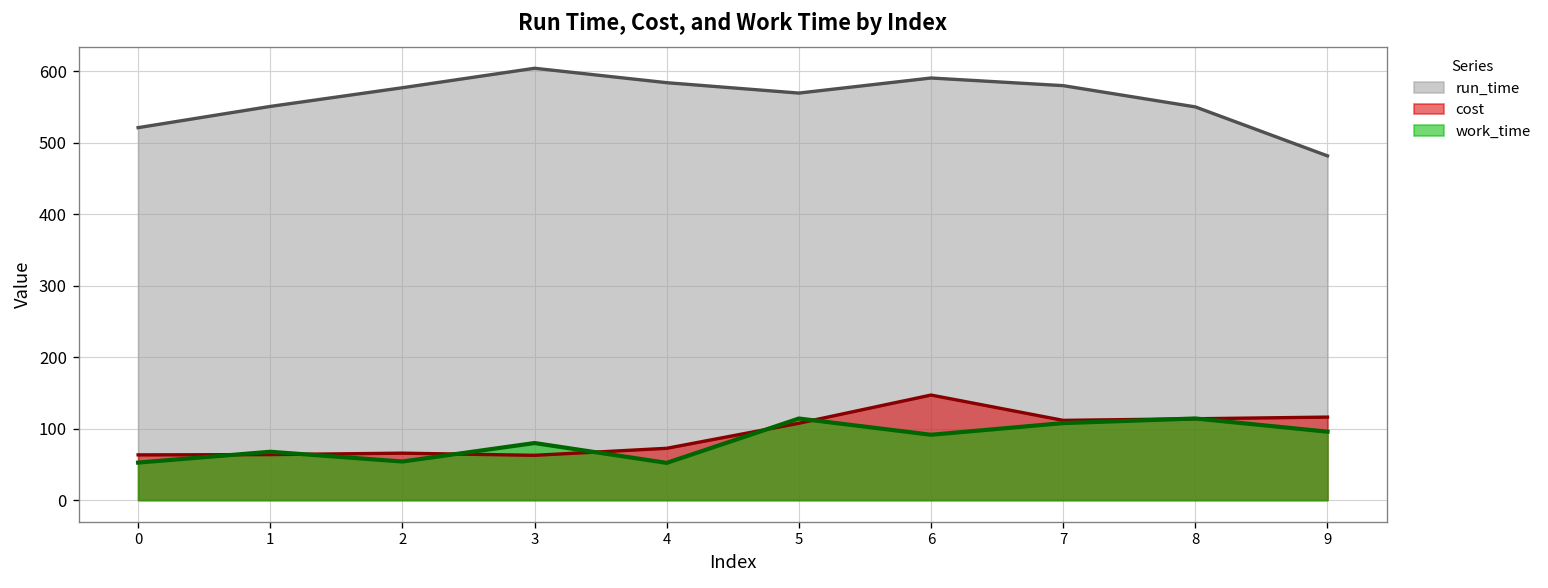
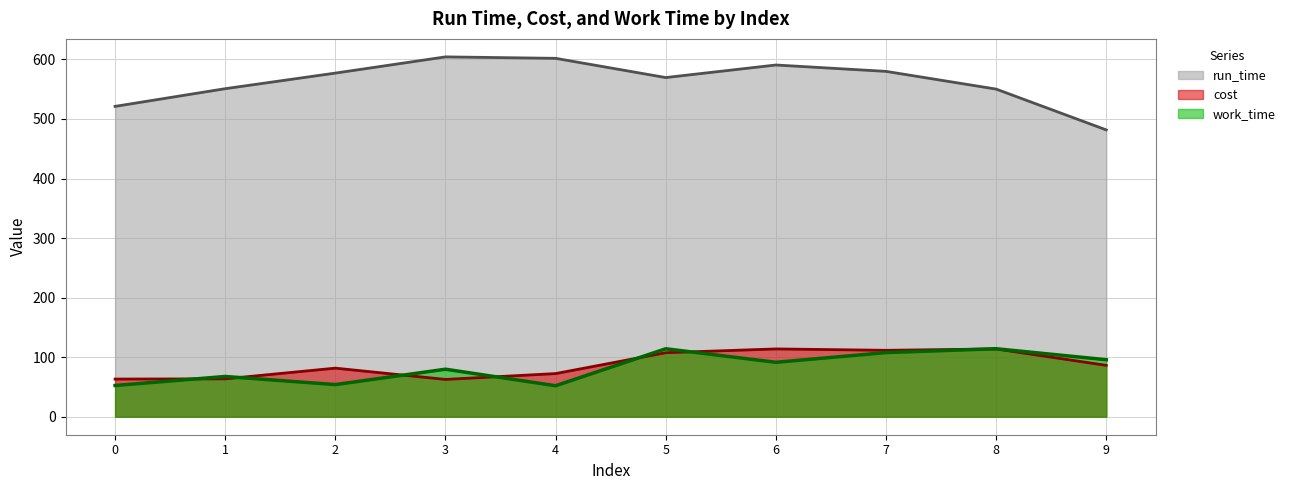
cost, 2: 70 -> 80
run_time, 4: 580 -> 600
cost, 6: 150 -> 110
cost, 9: 120 -> 90
